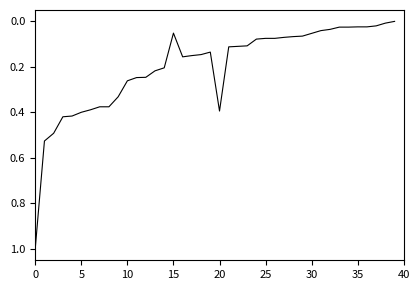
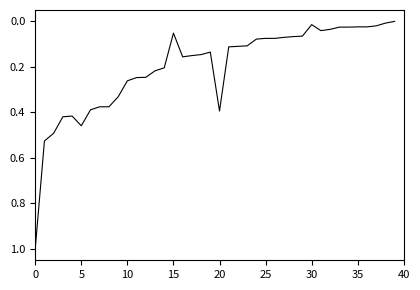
5: 0.40 -> 0.46
30: 0.05 -> 0.01
